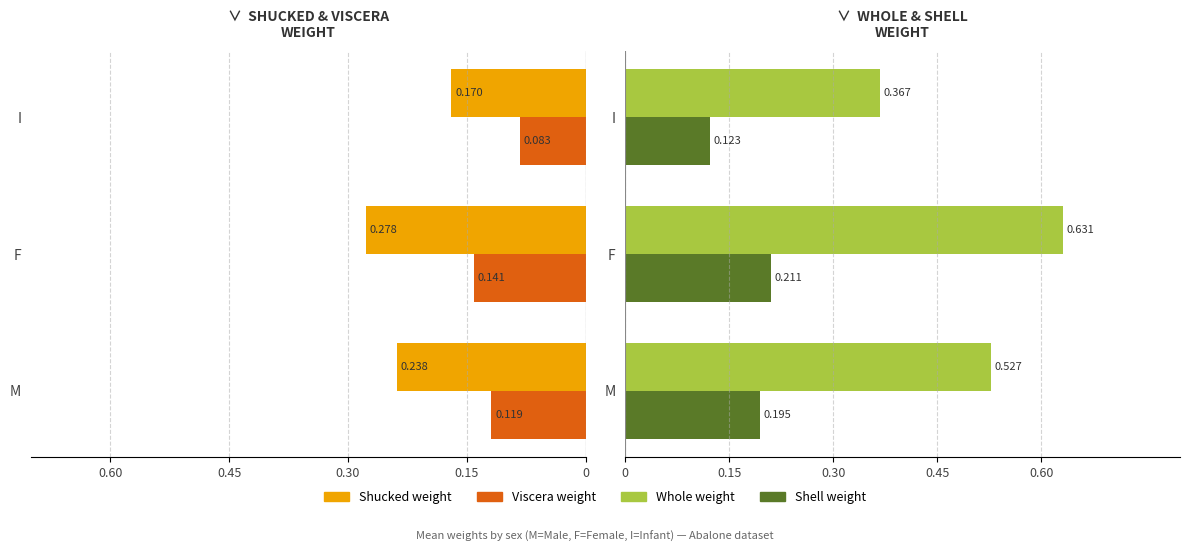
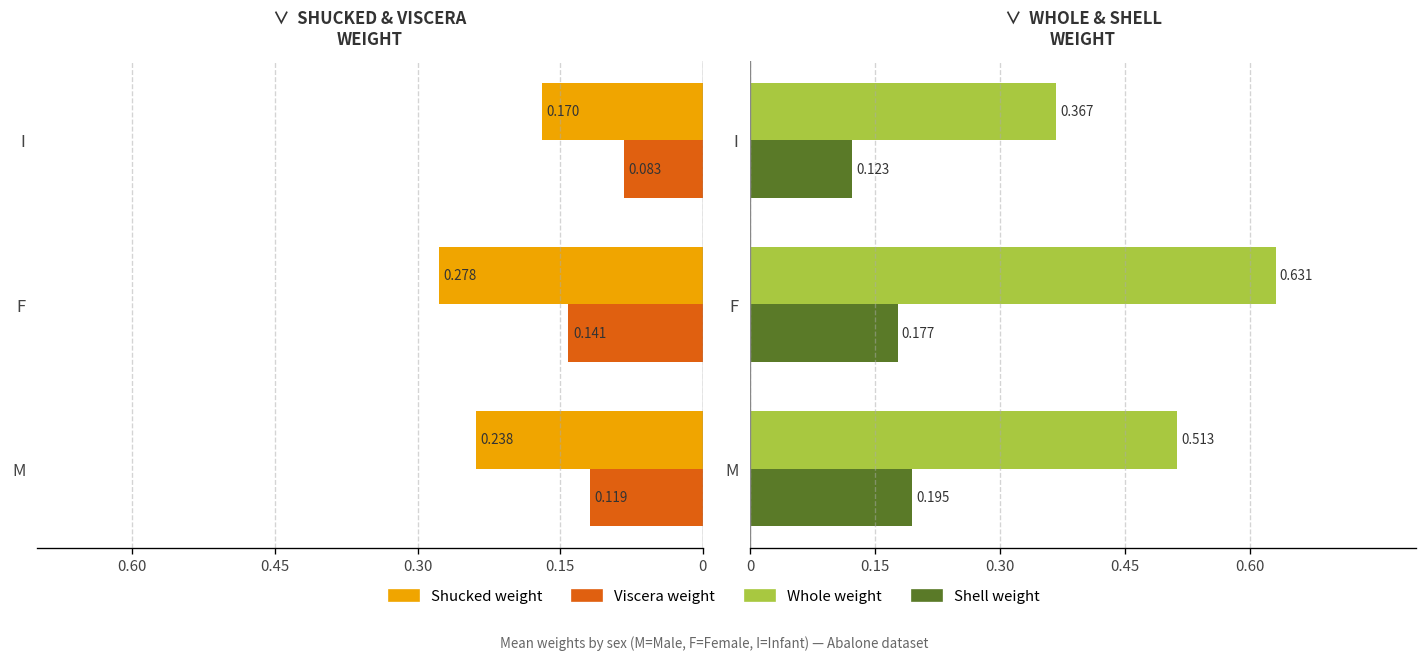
∨ WHOLE & SHELL WEIGHT, Shell weight, F: 0.211 -> 0.177
∨ WHOLE & SHELL WEIGHT, Whole weight, M: 0.527 -> 0.513
